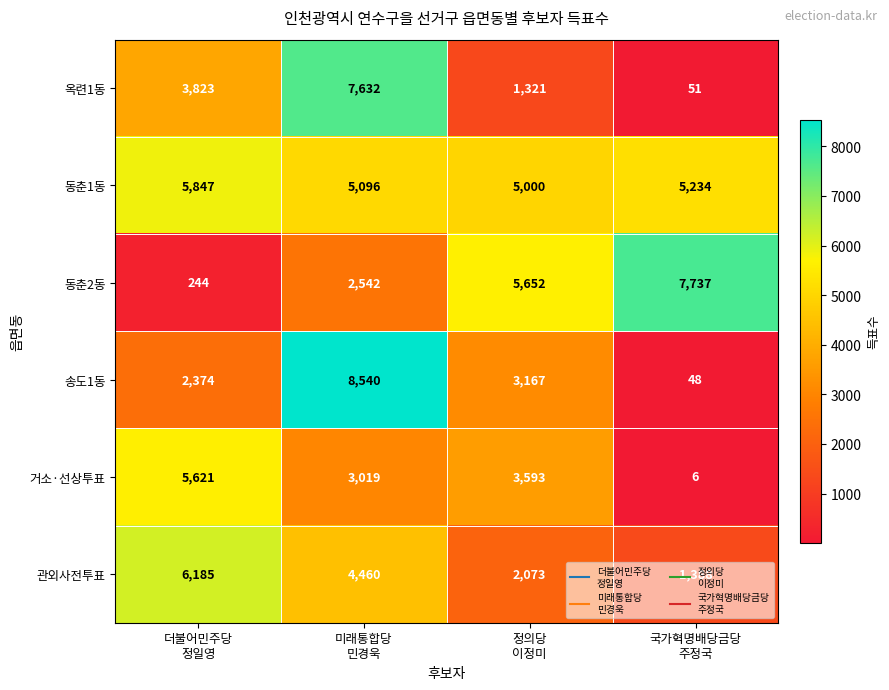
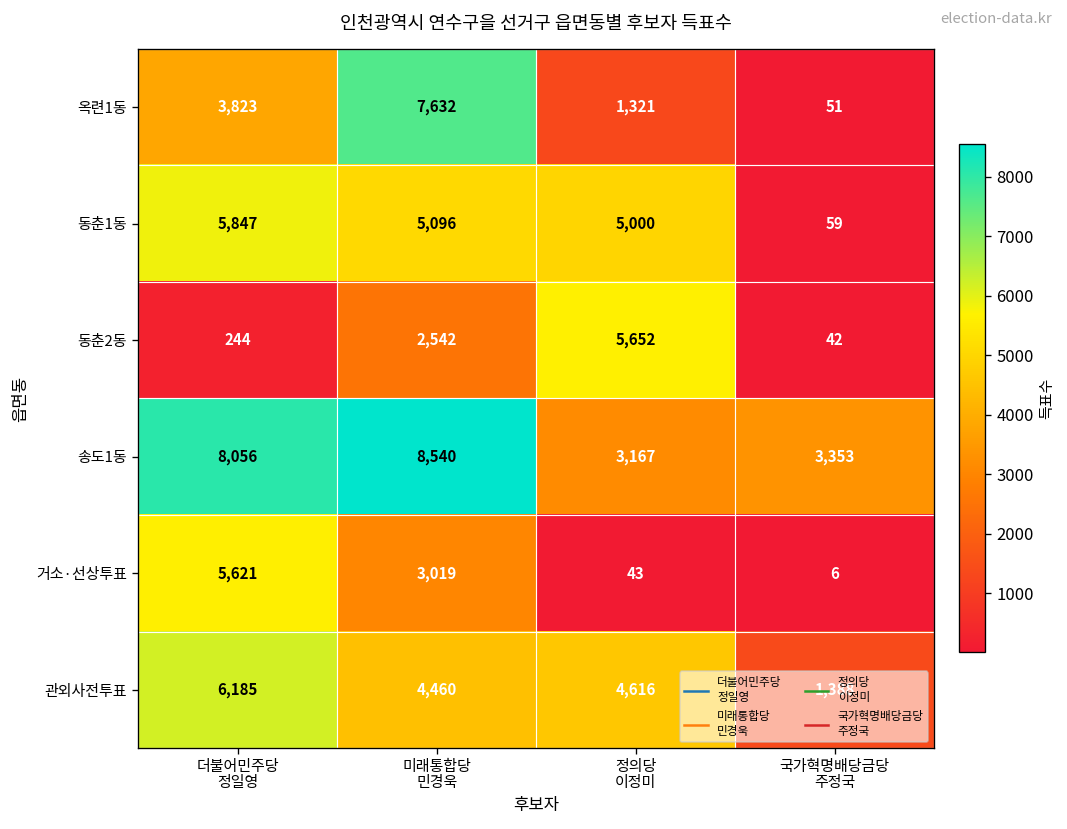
동춘1동, 국가혁명배당금당 주정국: 5,234 -> 59
동춘2동, 국가혁명배당금당 주정국: 7,737 -> 42
송도1동, 더불어민주당 정일영: 2,374 -> 8,056
송도1동, 국가혁명배당금당 주정국: 48 -> 3,353
거소·선상투표, 정의당 이정미: 3,593 -> 43
관외사전투표, 정의당 이정미: 2,073 -> 4,616
